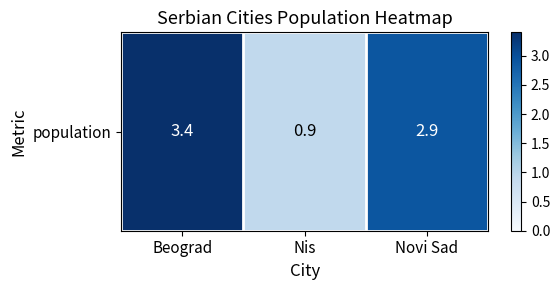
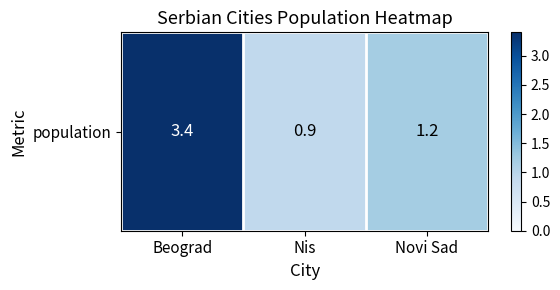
population, Novi Sad: 2.9 -> 1.2
